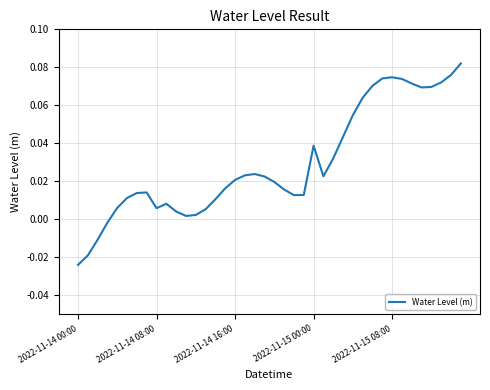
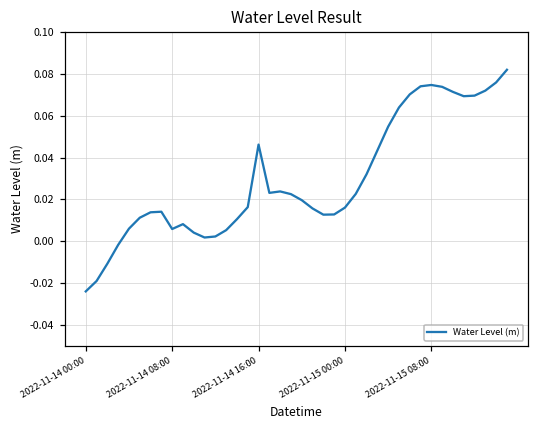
2022-11-14 16:00: 0.021 -> 0.046
2022-11-15 00:00: 0.039 -> 0.016
